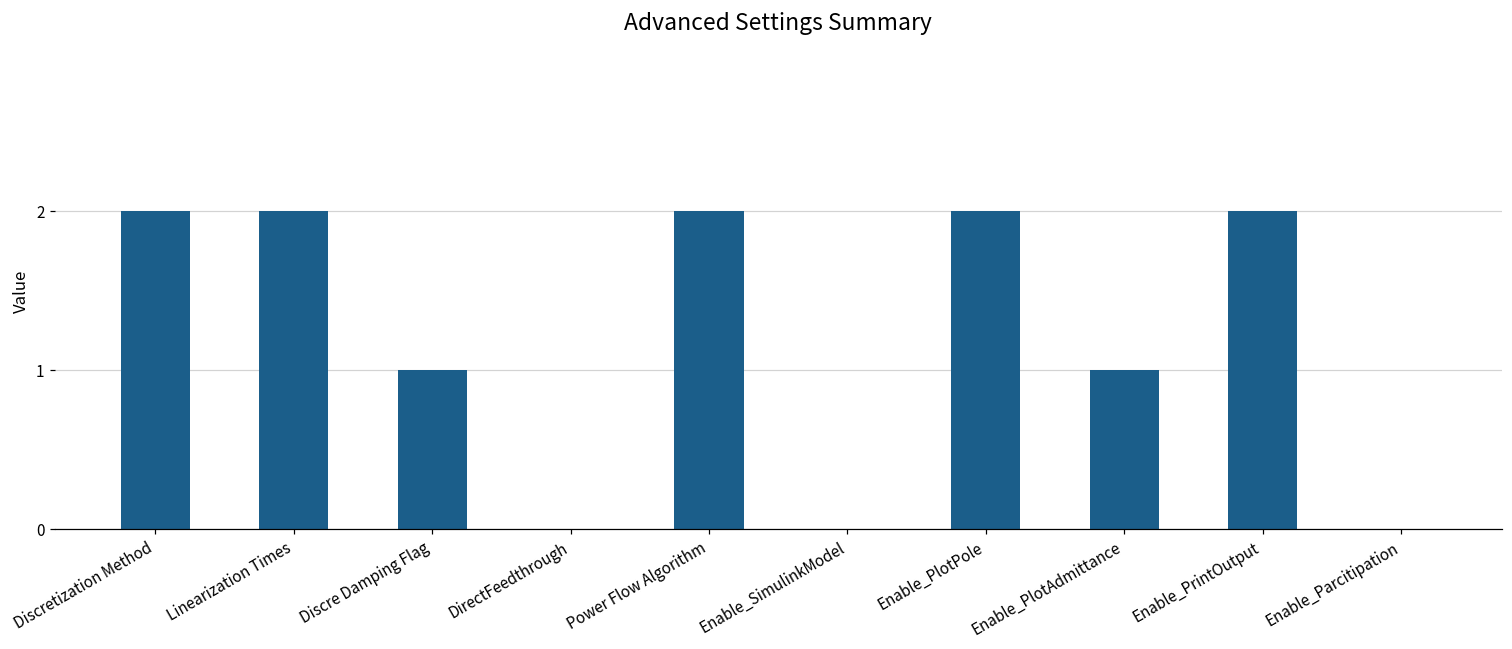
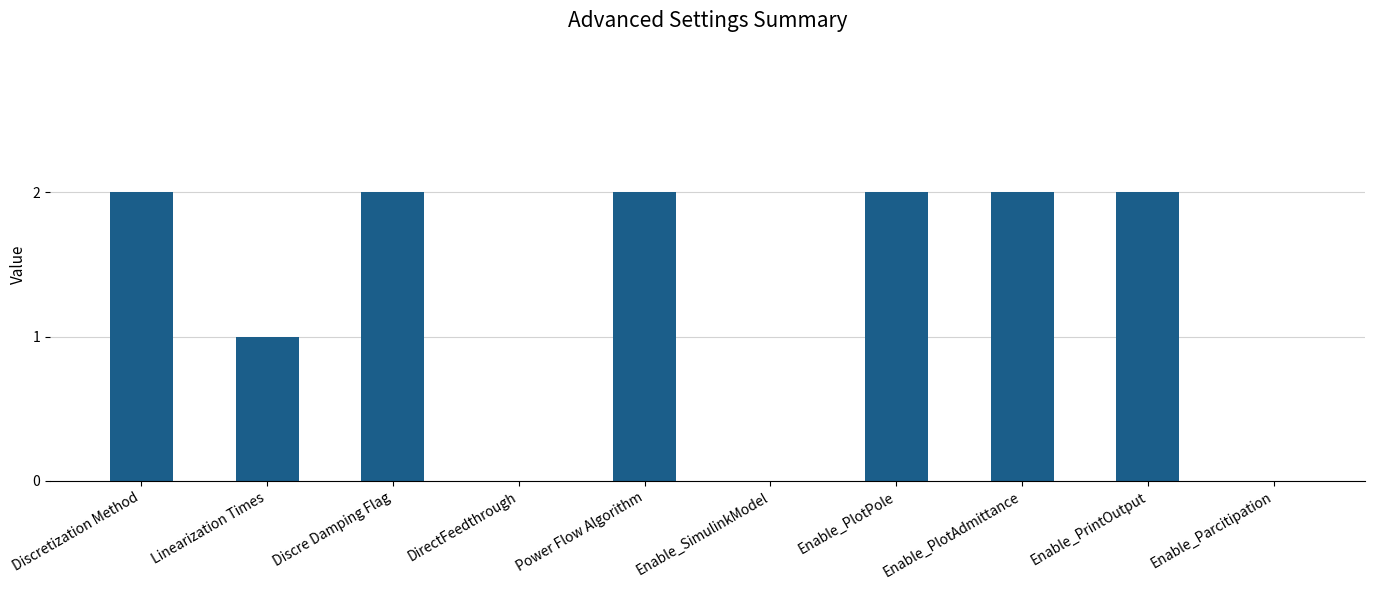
Linearization Times: 2 -> 1
Discre Damping Flag: 1 -> 2
Enable_PlotAdmittance: 1 -> 2
